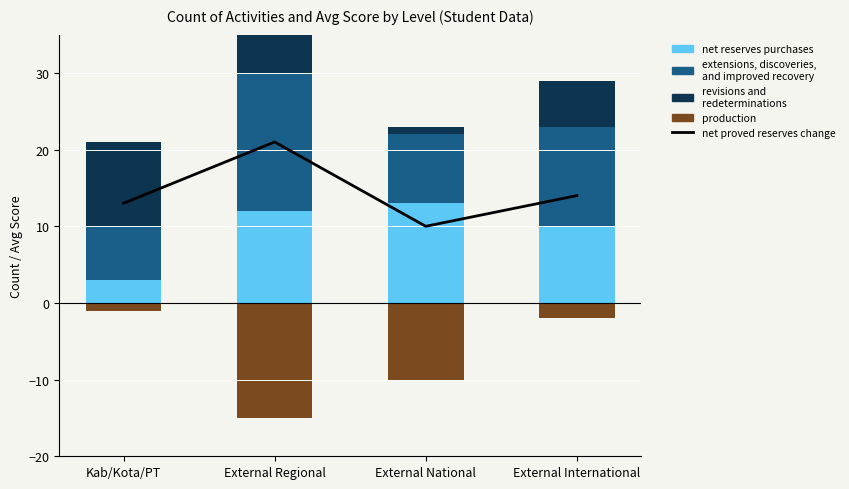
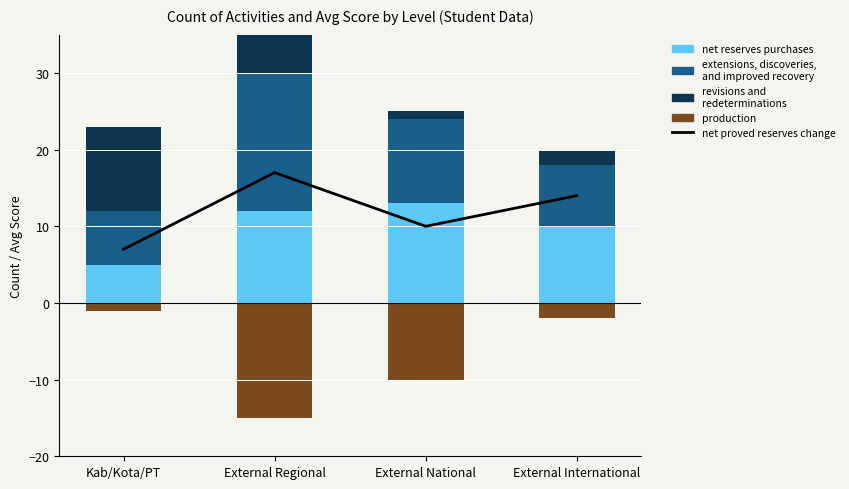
net proved reserves change, Kab/Kota/PT: 13 -> 7
net reserves purchases, Kab/Kota/PT: 3 -> 5
net proved reserves change, External Regional: 21 -> 17
extensions, discoveries, and improved recovery, External National: 9 -> 11
extensions, discoveries, and improved recovery, External International: 13 -> 8
revisions and redeterminations, External International: 6 -> 2
